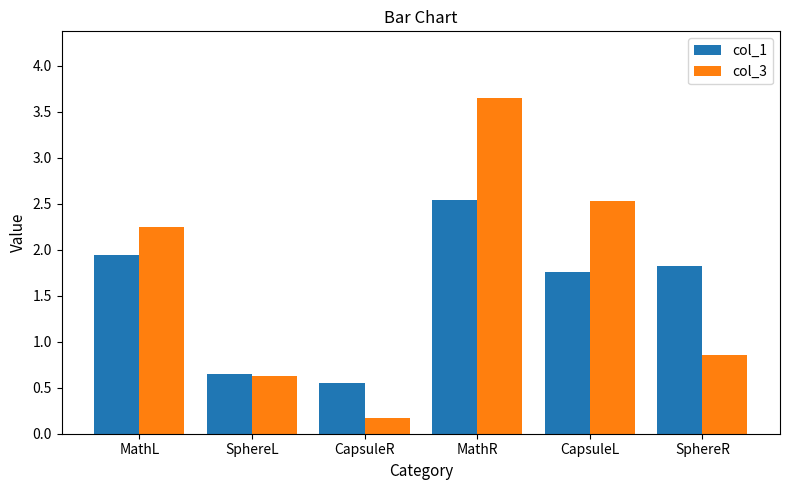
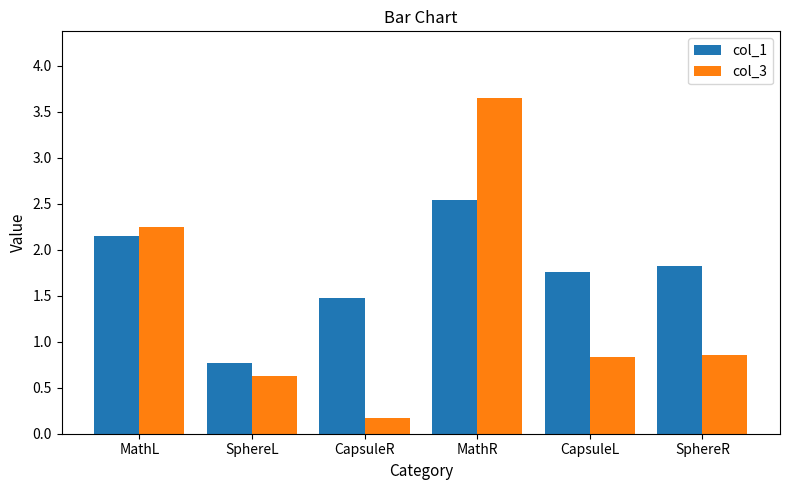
col_1, MathL: 1.9 -> 2.1
col_1, SphereL: 0.6 -> 0.8
col_1, CapsuleR: 0.6 -> 1.5
col_3, CapsuleL: 2.5 -> 0.8
